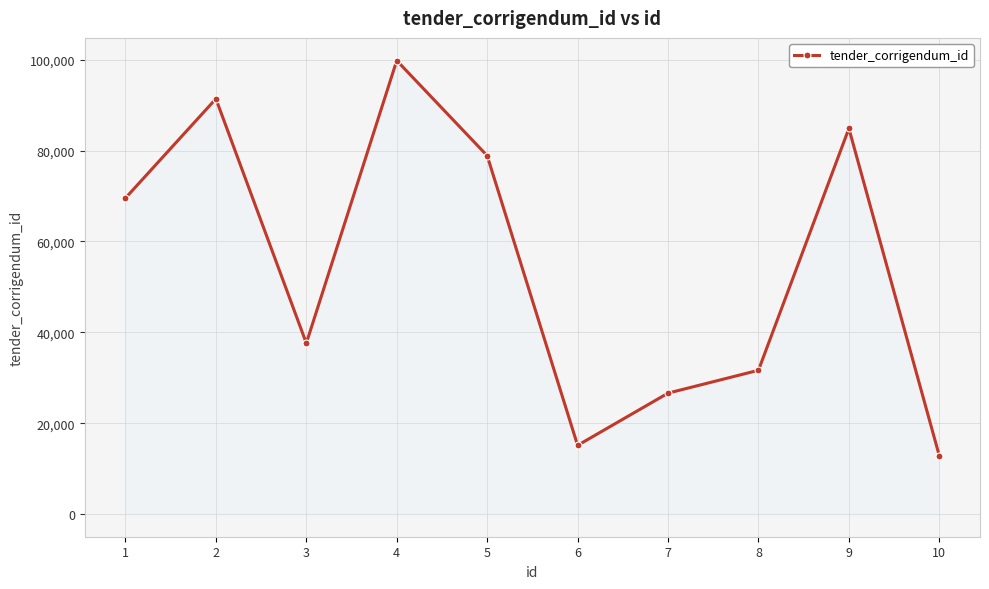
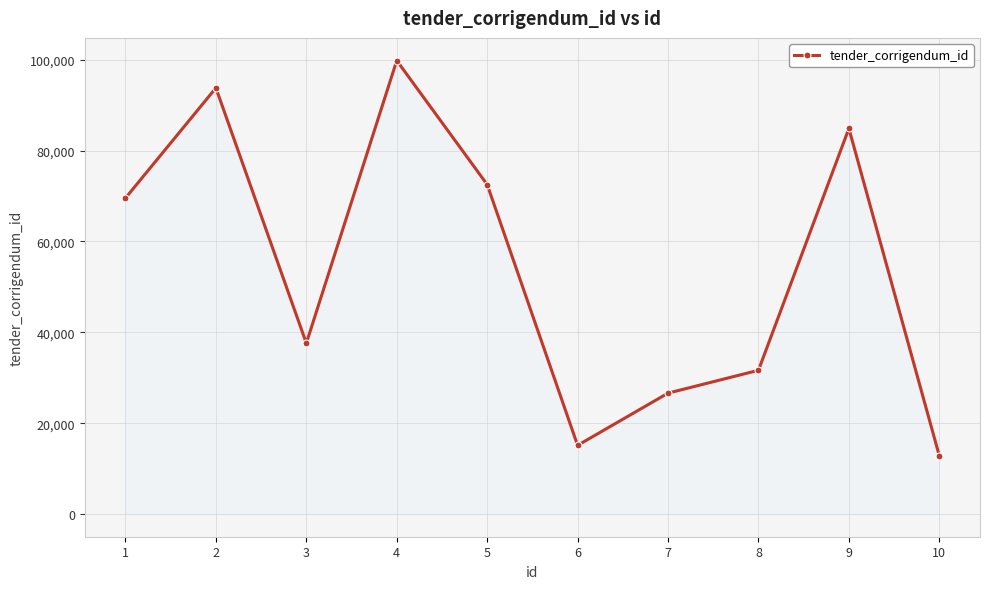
2: 91,000 -> 94,000
5: 79,000 -> 73,000
